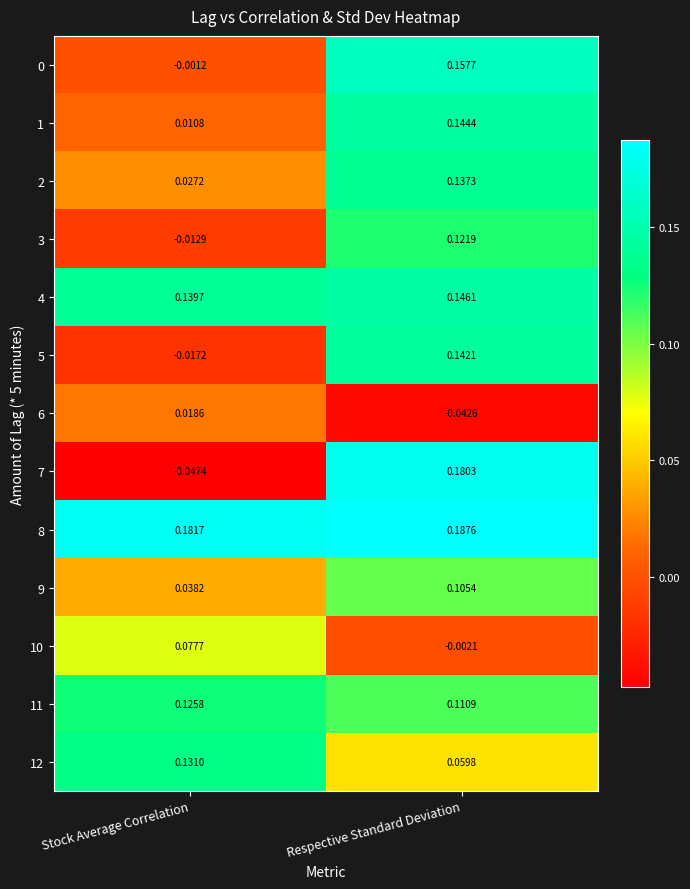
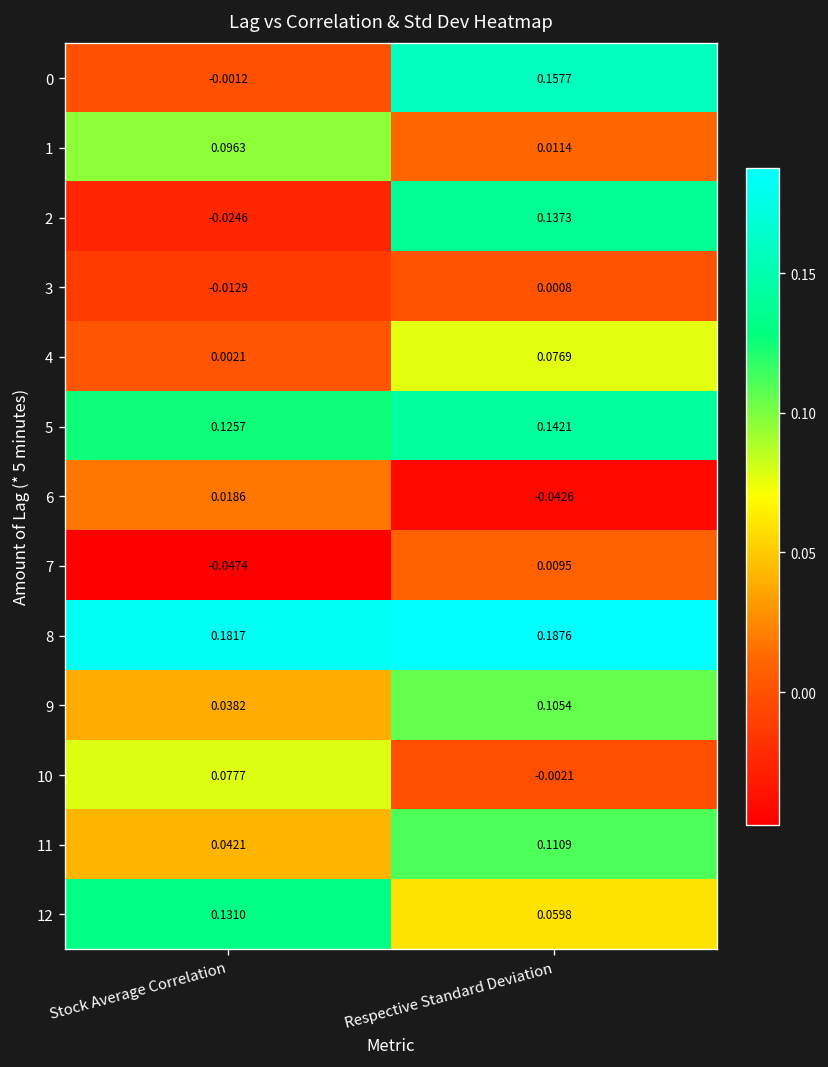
1, Stock Average Correlation: 0.0108 -> 0.0963
1, Respective Standard Deviation: 0.1444 -> 0.0114
2, Stock Average Correlation: 0.0272 -> -0.0246
3, Respective Standard Deviation: 0.1219 -> 0.0008
4, Stock Average Correlation: 0.1397 -> 0.0021
4, Respective Standard Deviation: 0.1461 -> 0.0769
5, Stock Average Correlation: -0.0172 -> 0.1257
7, Respective Standard Deviation: 0.1803 -> 0.0095
11, Stock Average Correlation: 0.1258 -> 0.0421
